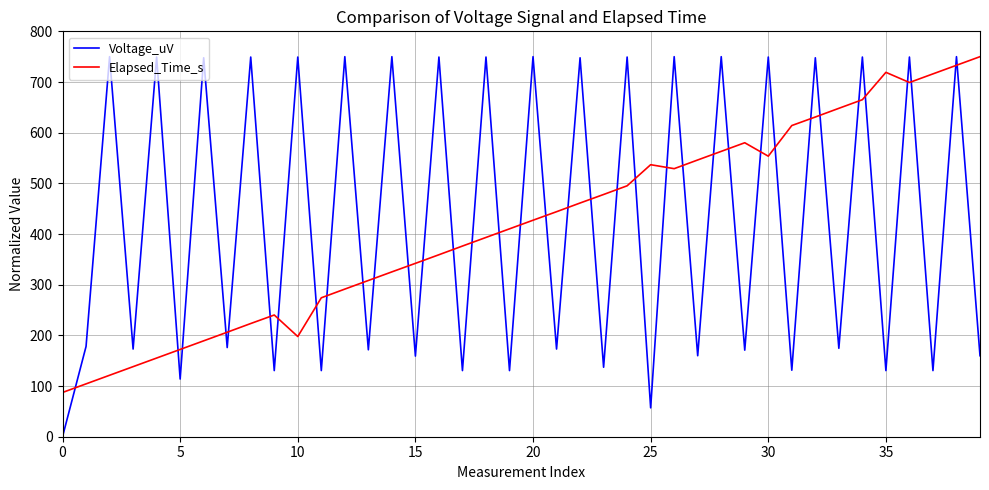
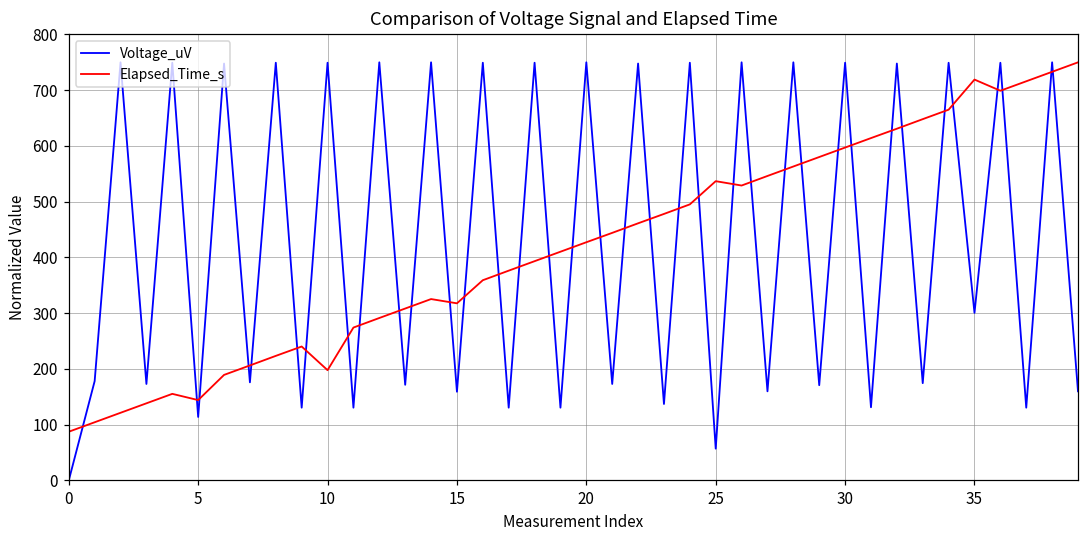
Elapsed_Time_s, 5: 170 -> 140
Elapsed_Time_s, 15: 340 -> 320
Elapsed_Time_s, 30: 550 -> 600
Voltage_uV, 35: 130 -> 300
